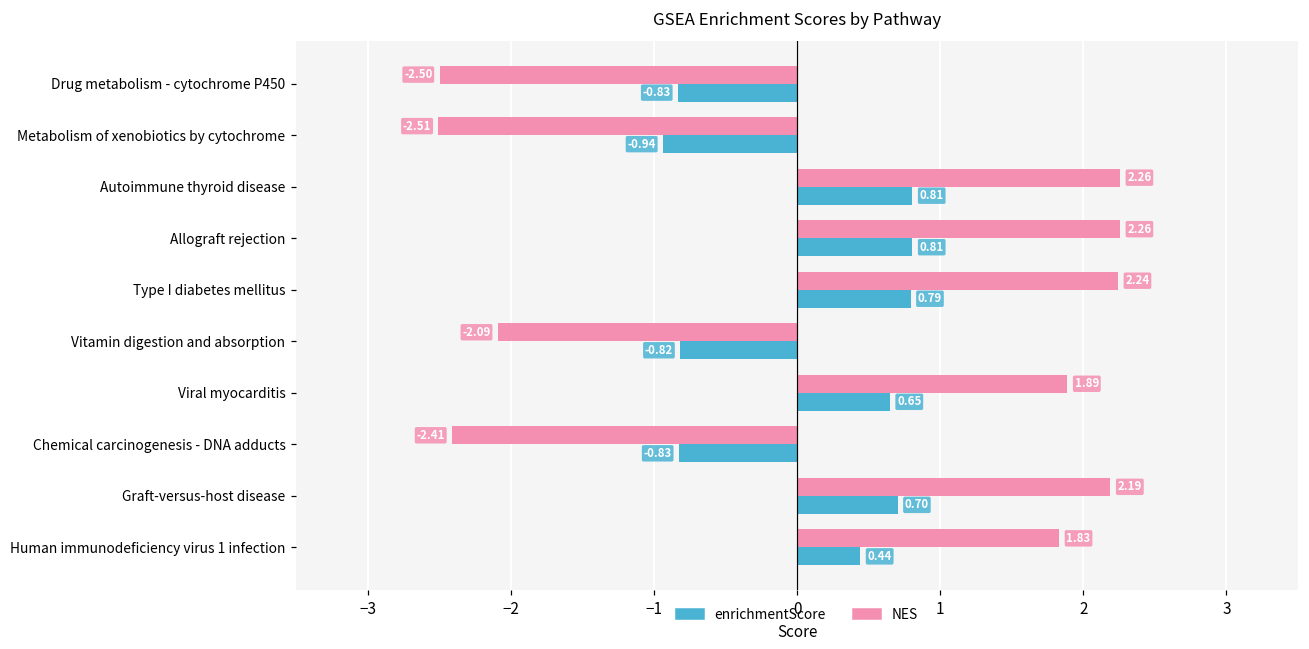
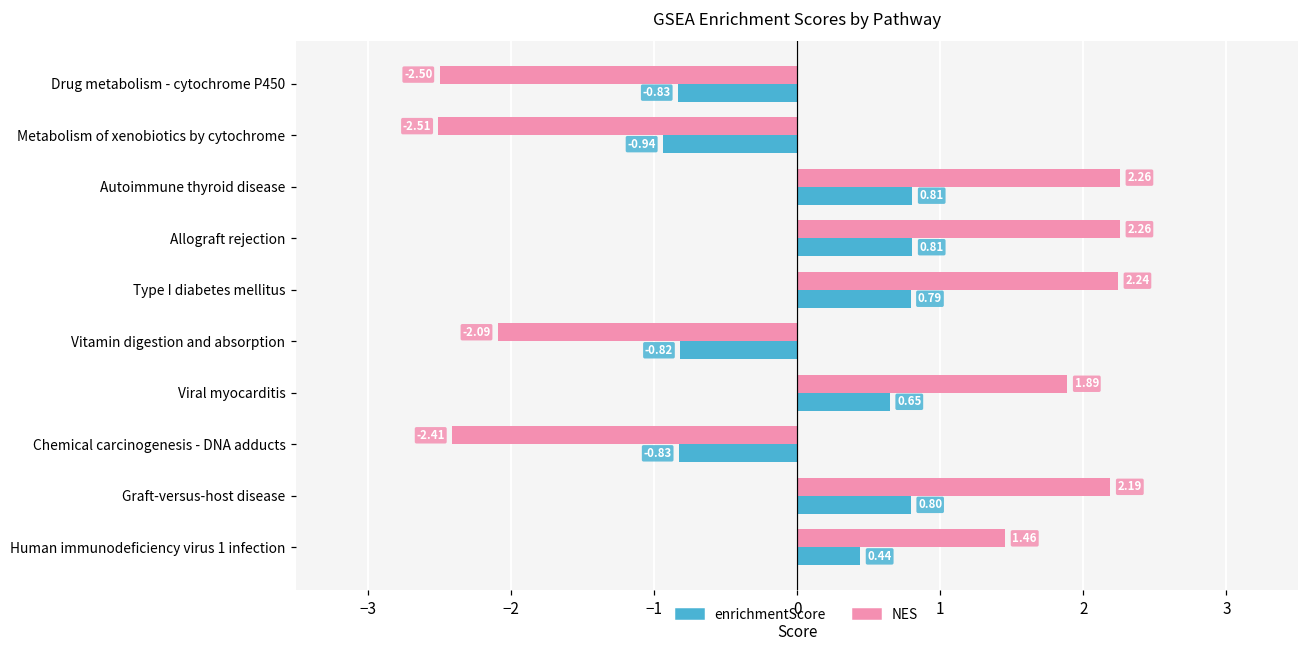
enrichmentScore, Graft-versus-host disease: 0.70 -> 0.80
NES, Human immunodeficiency virus 1 infection: 1.83 -> 1.46
